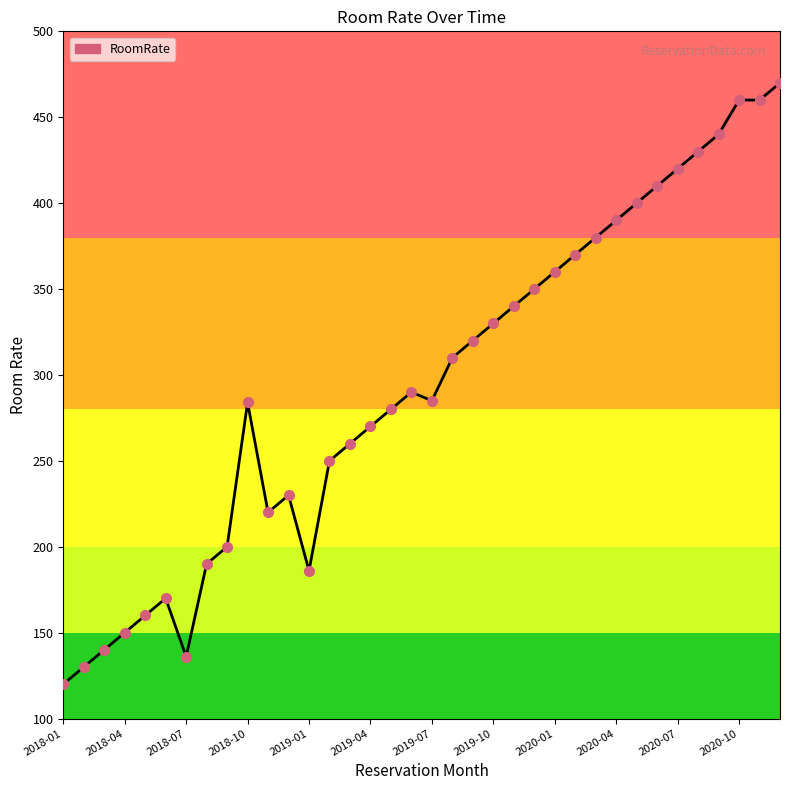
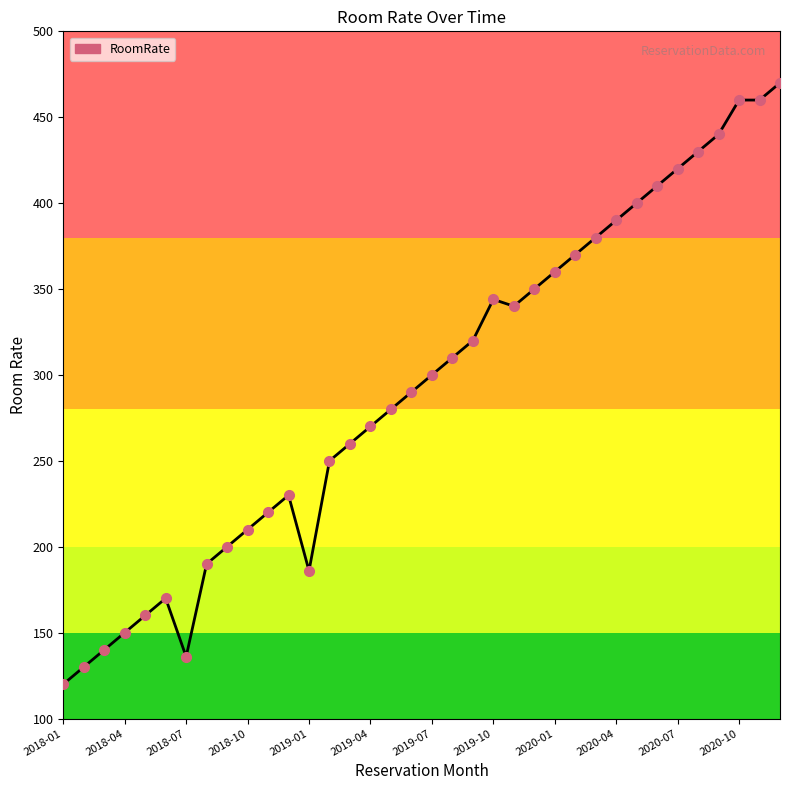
2018-10: 284 -> 210
2019-07: 285 -> 300
2019-10: 330 -> 344
